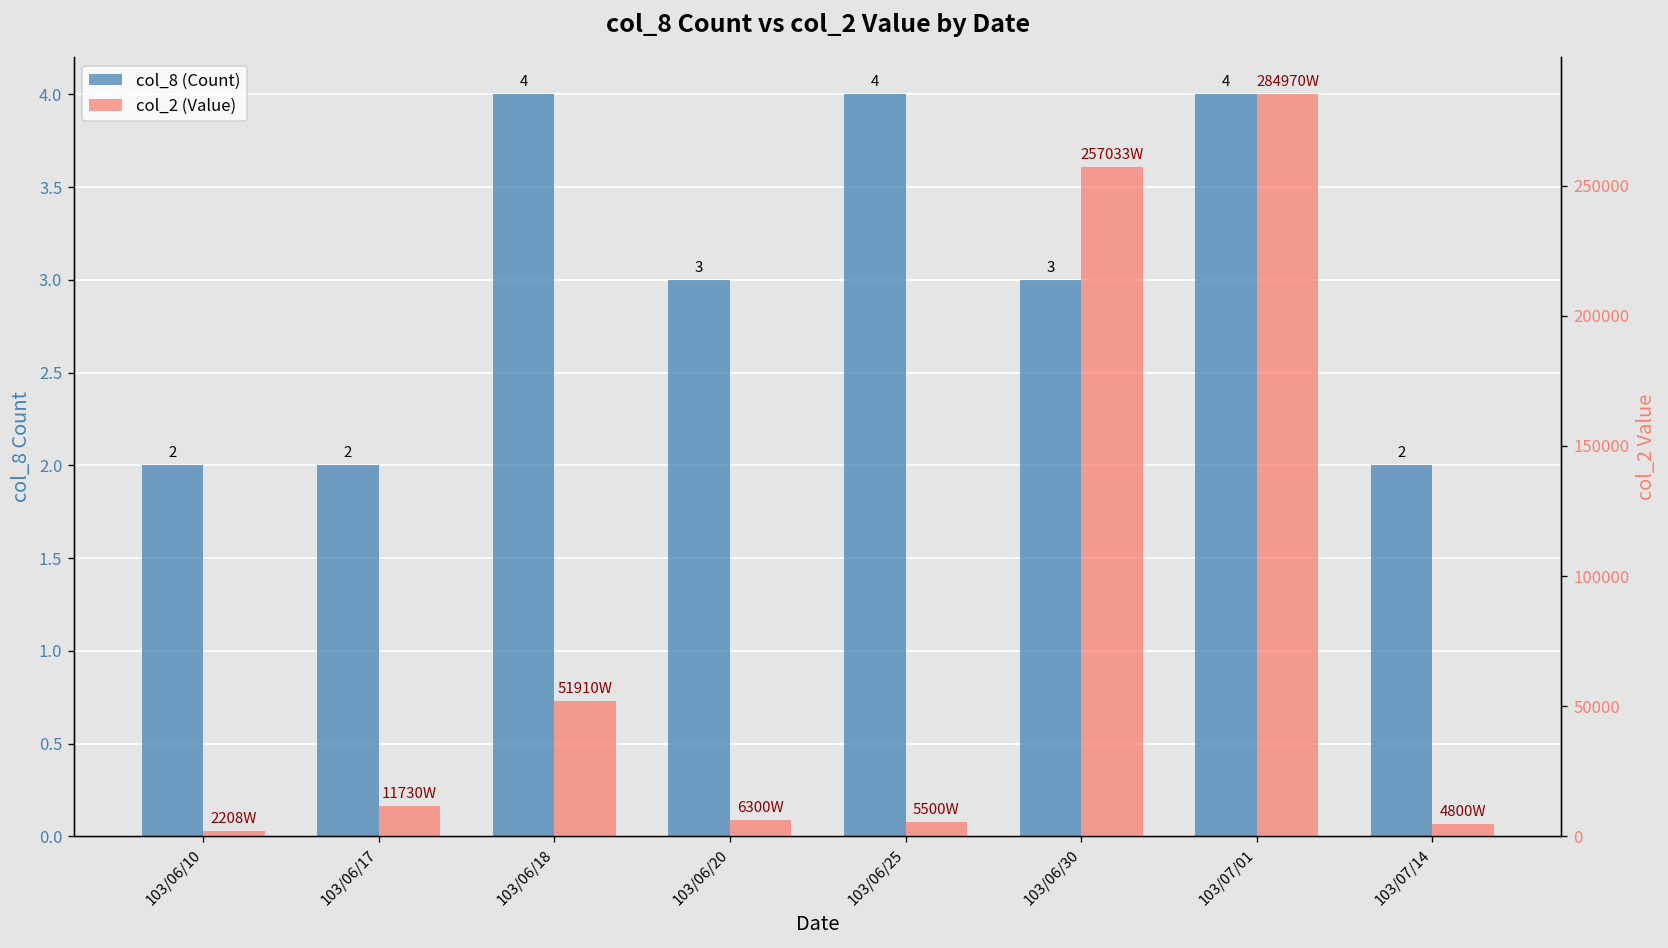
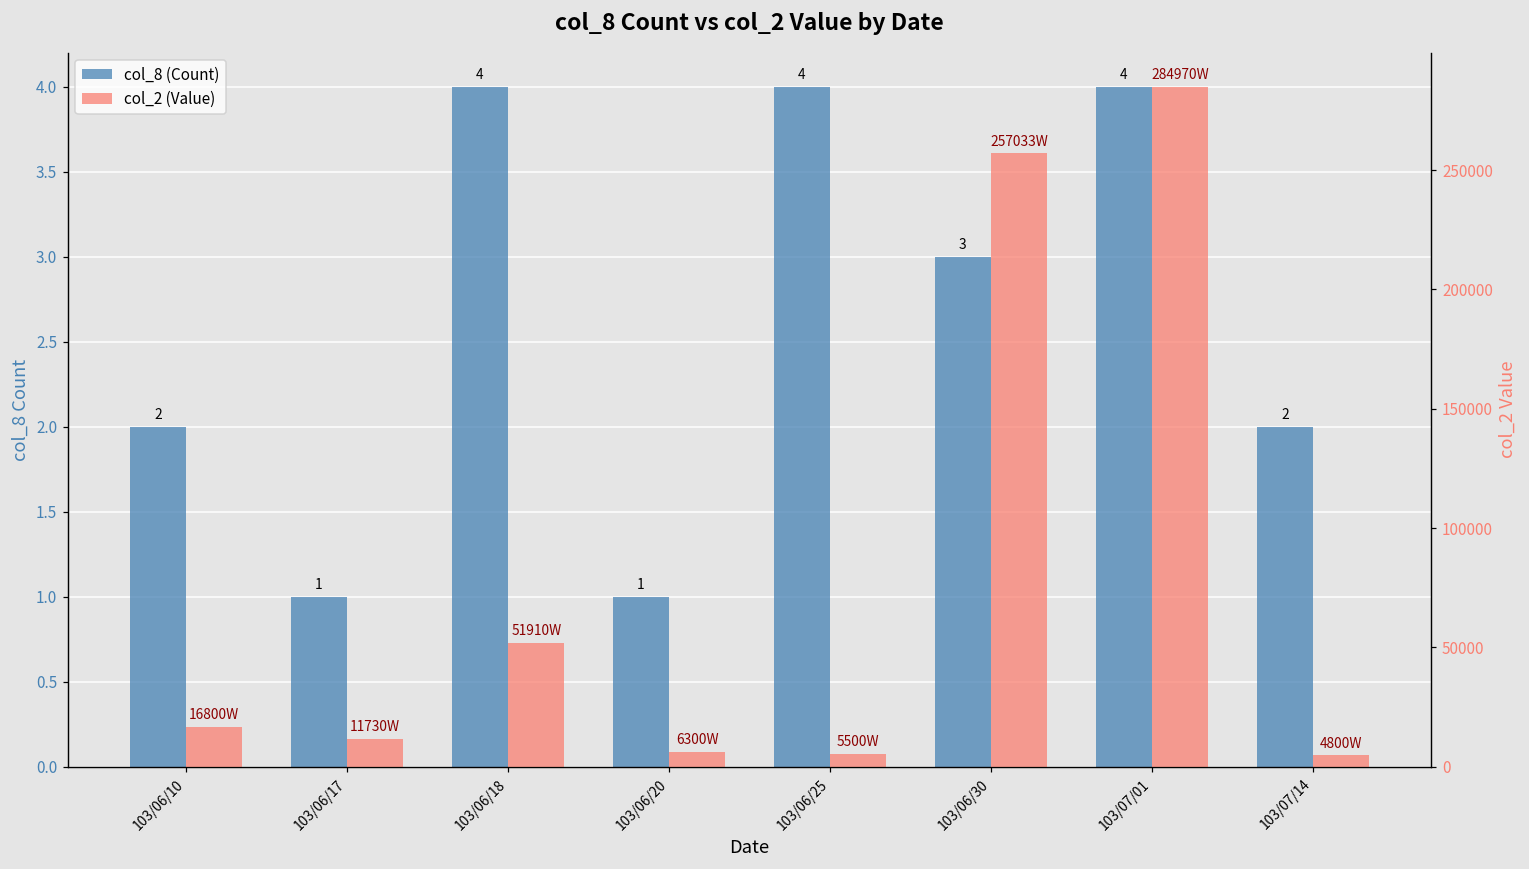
col_8 (Count), 103/06/17: 2 -> 1
col_8 (Count), 103/06/20: 3 -> 1
col_2 (Value), 103/06/10: 2208W -> 16800W
